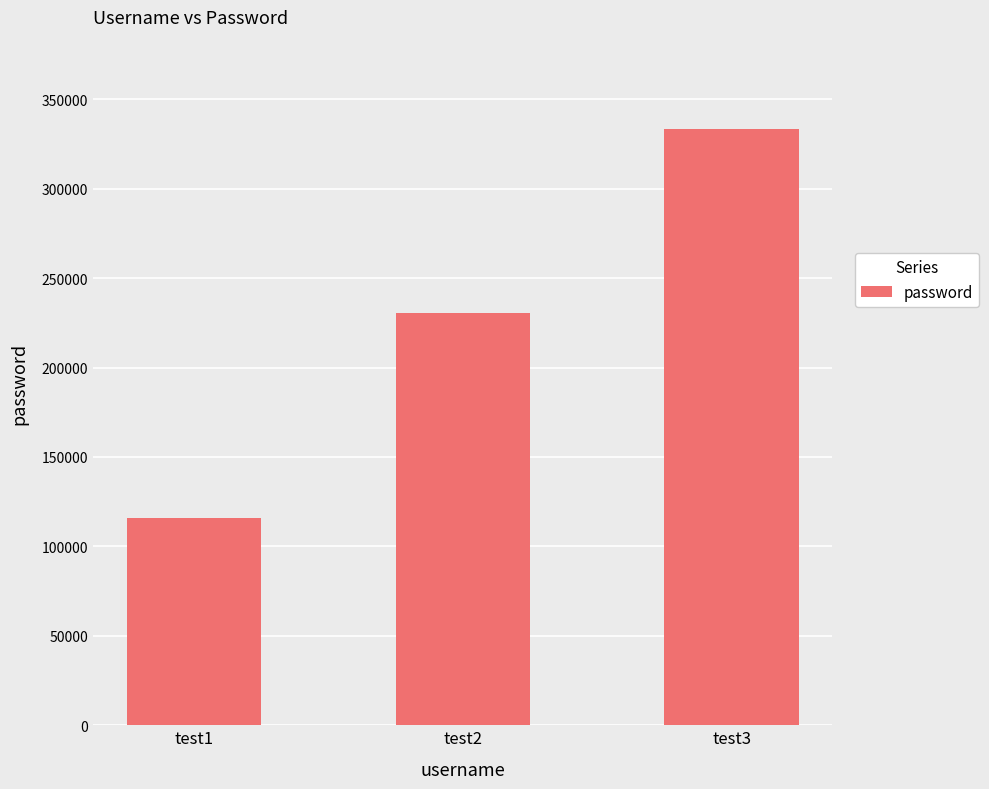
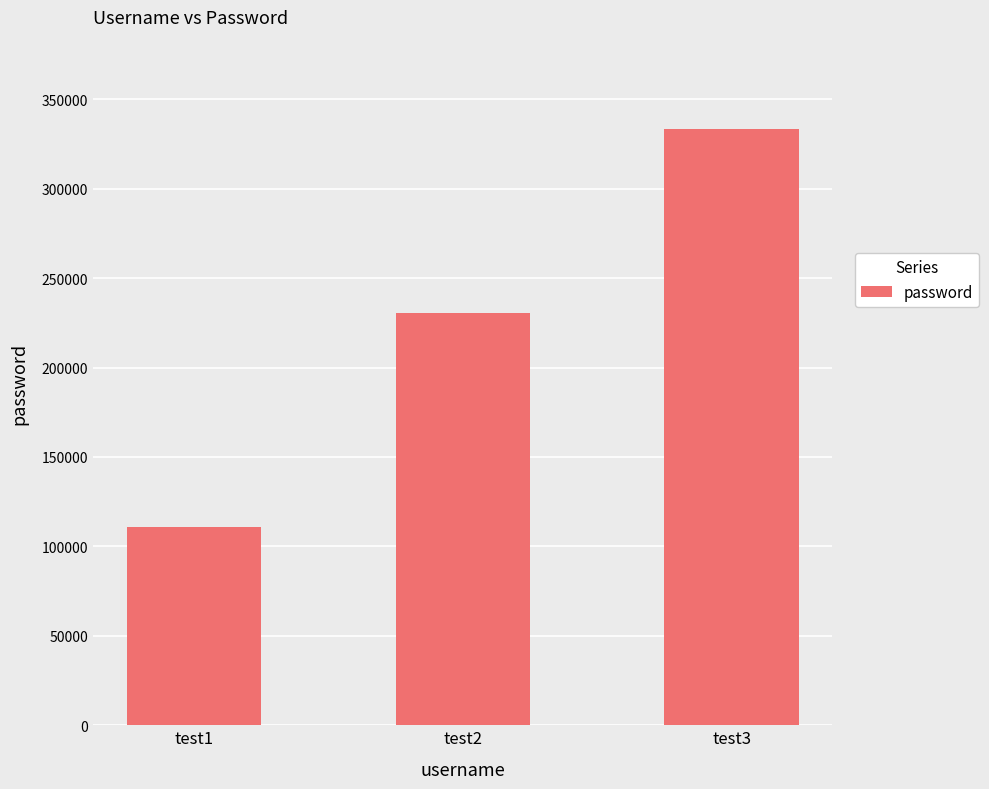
test1: 116000 -> 111000
